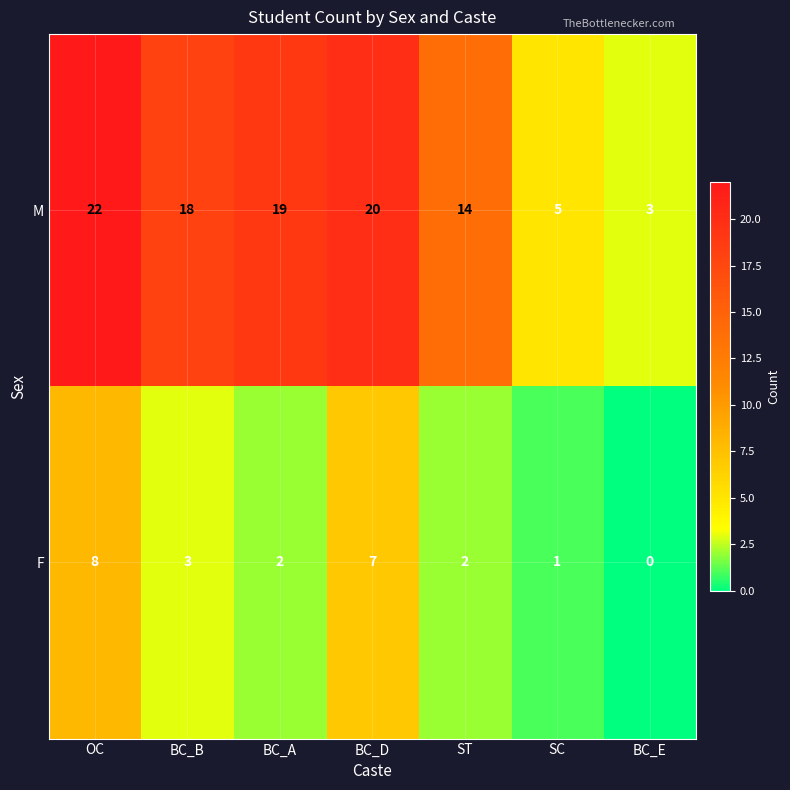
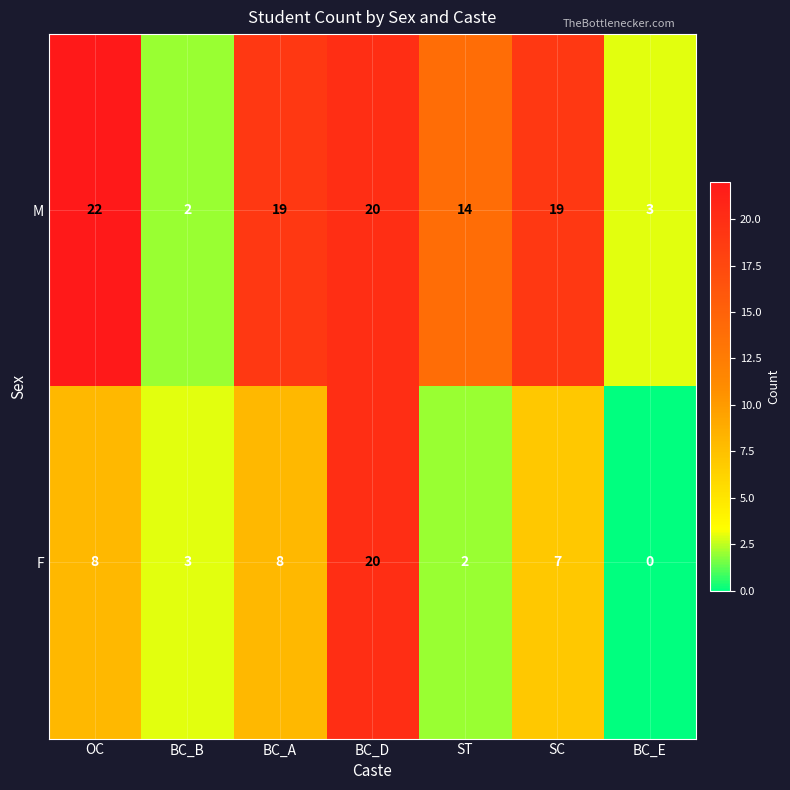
M, BC_B: 18 -> 2
M, SC: 5 -> 19
F, BC_A: 2 -> 8
F, BC_D: 7 -> 20
F, SC: 1 -> 7
